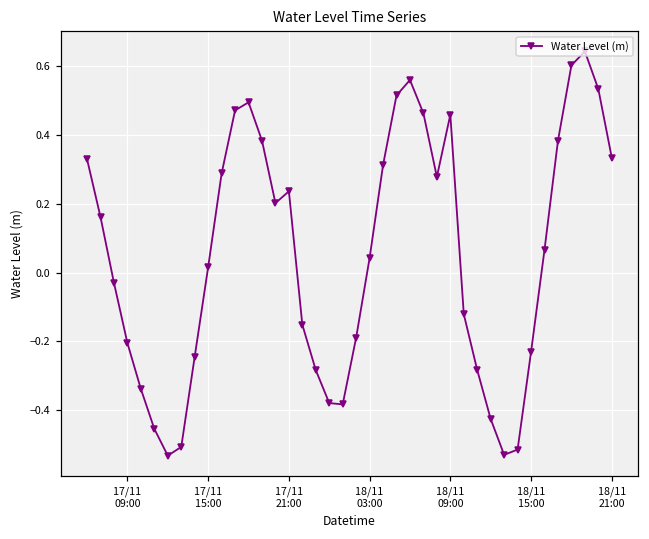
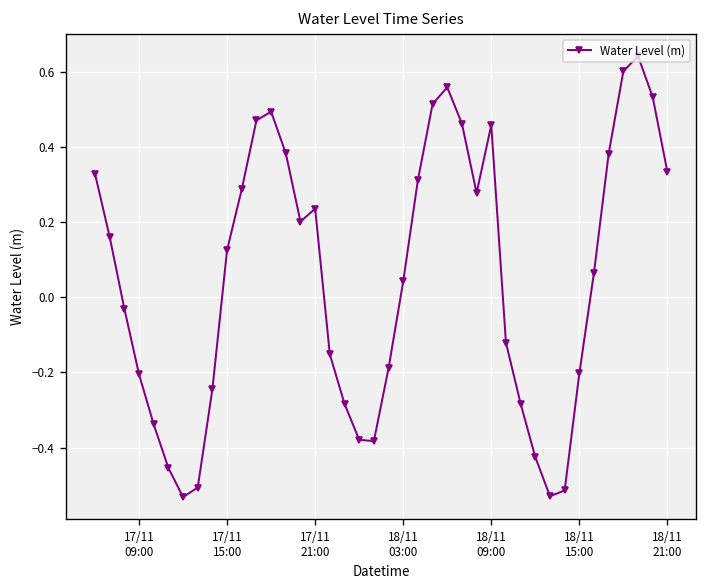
17/11 15:00: 0.02 -> 0.13
18/11 15:00: -0.23 -> -0.20
